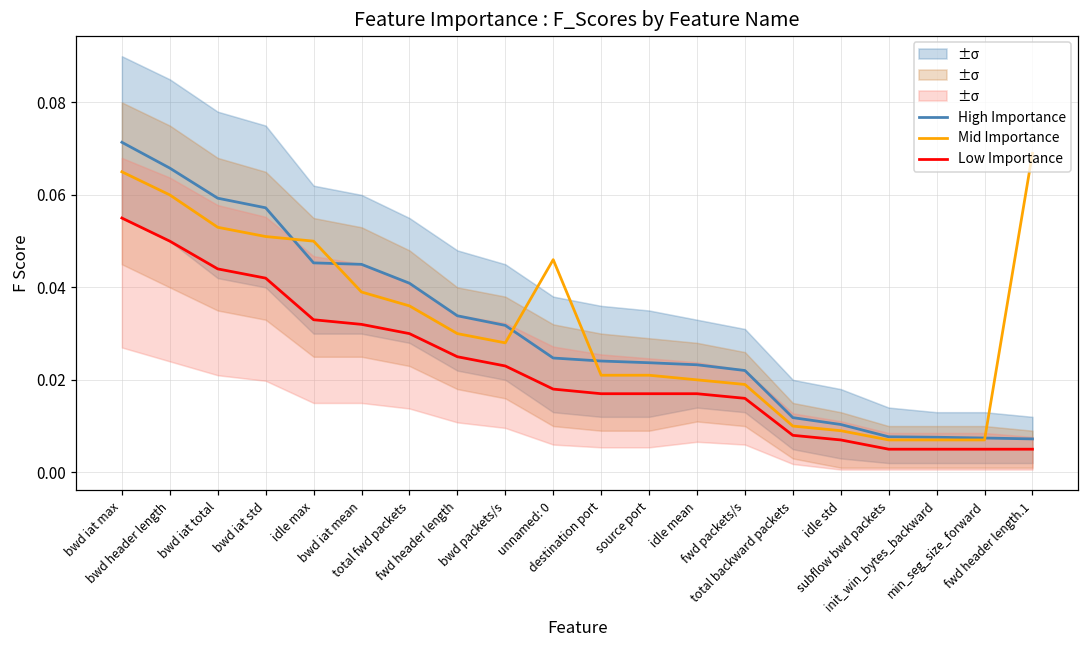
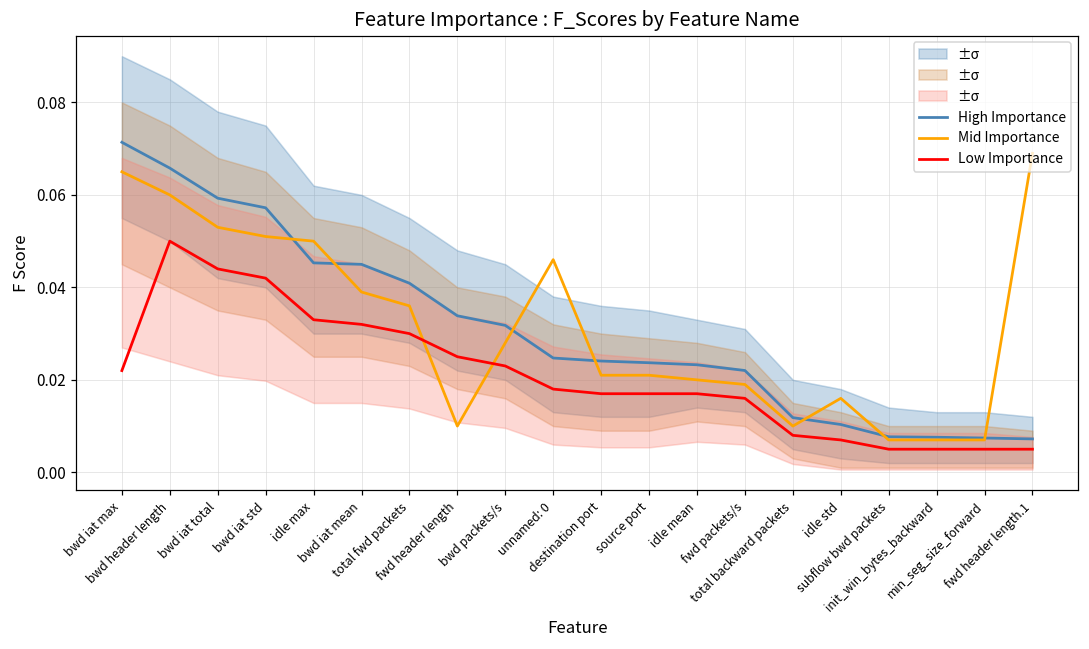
Low Importance, bwd iat max: 0.055 -> 0.022
Mid Importance, fwd header length: 0.03 -> 0.01
Mid Importance, idle std: 0.009 -> 0.016
